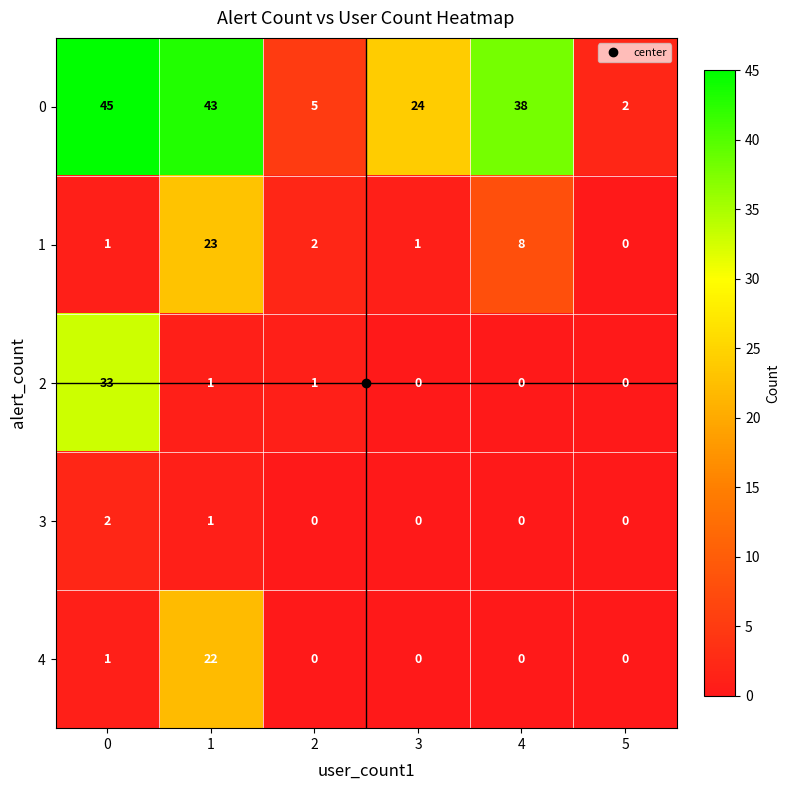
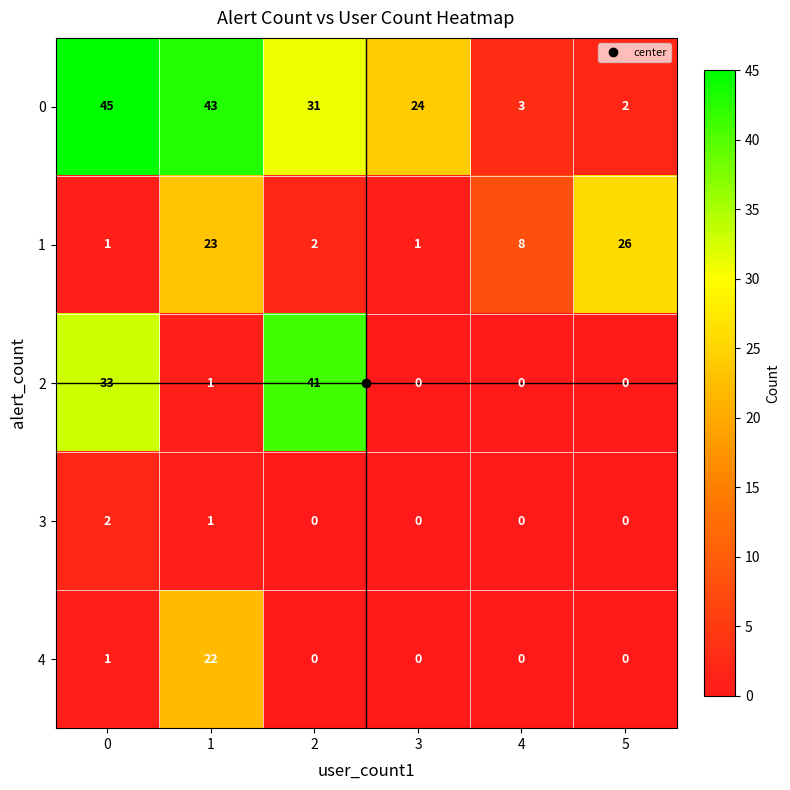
0, 2: 5 -> 31
0, 4: 38 -> 3
1, 5: 0 -> 26
2, 2: 1 -> 41
